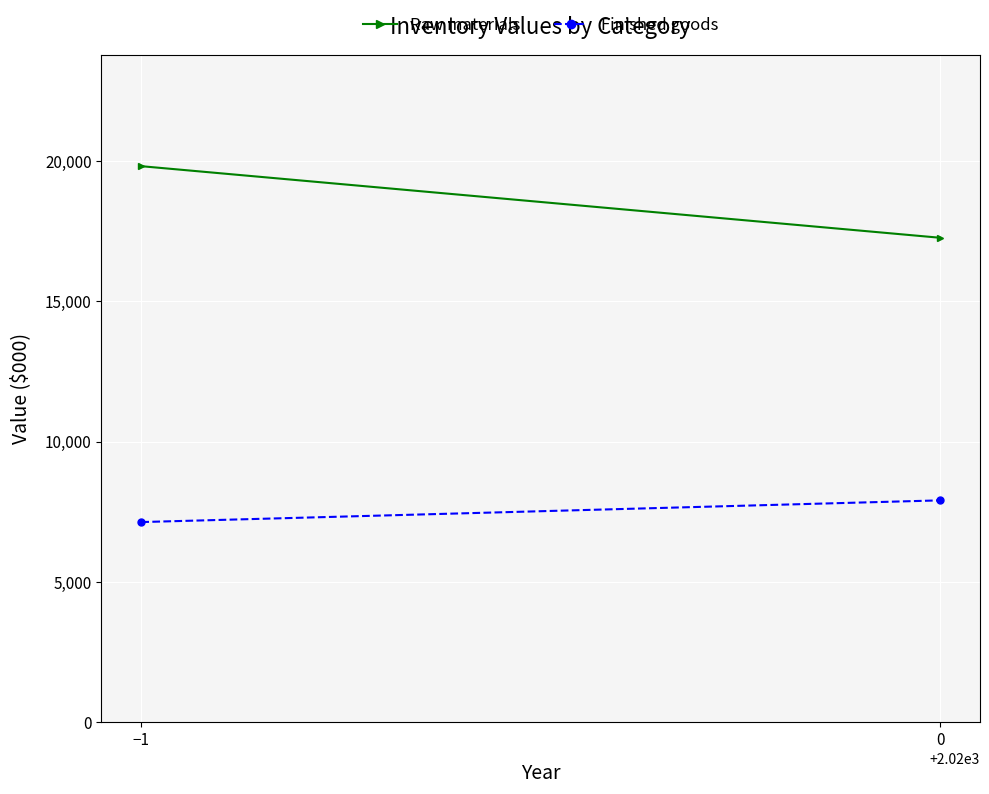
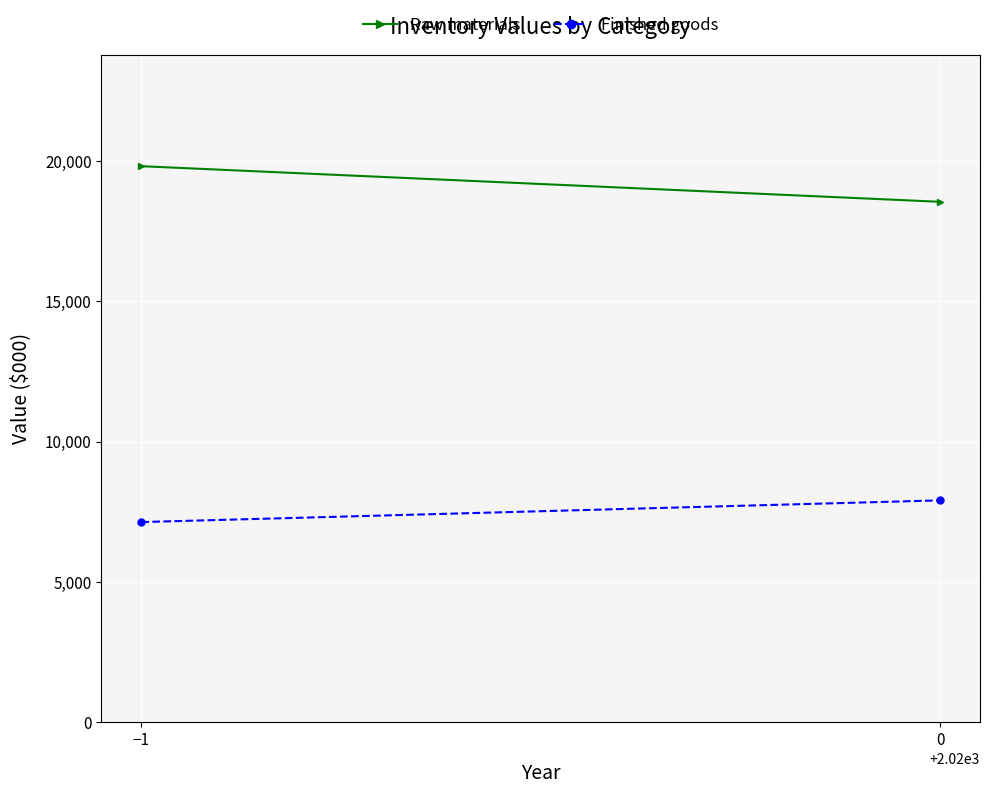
Raw materials, 0: 17,300 -> 18,500
